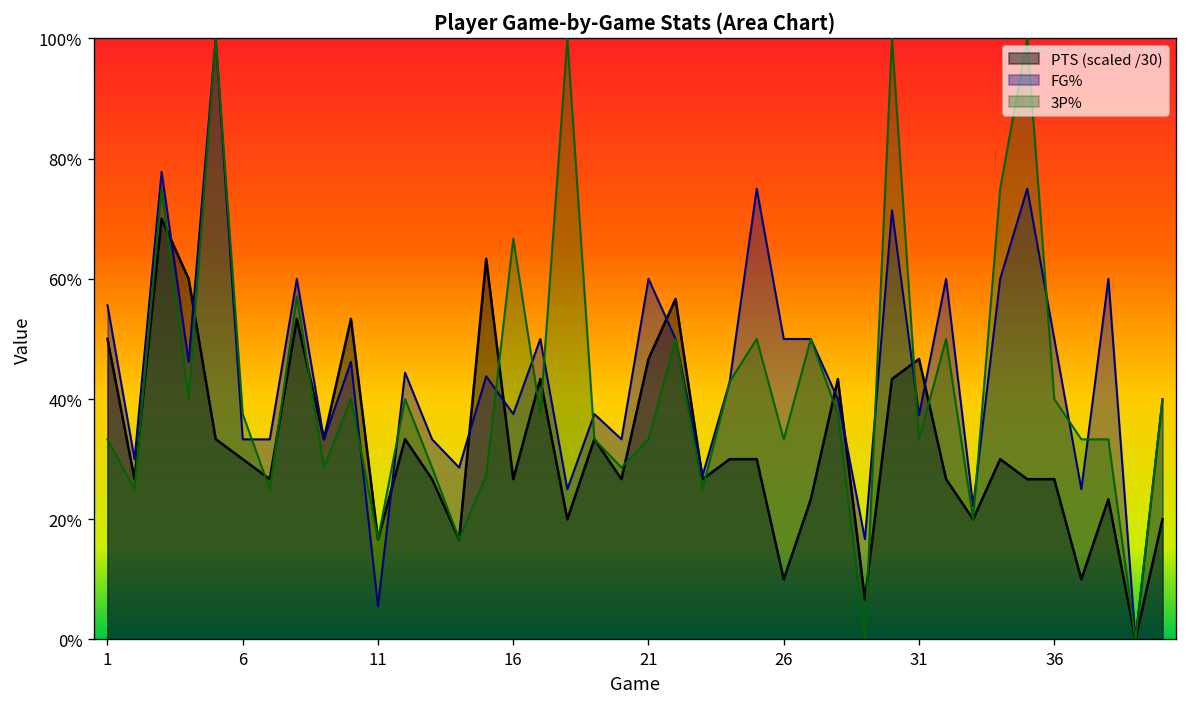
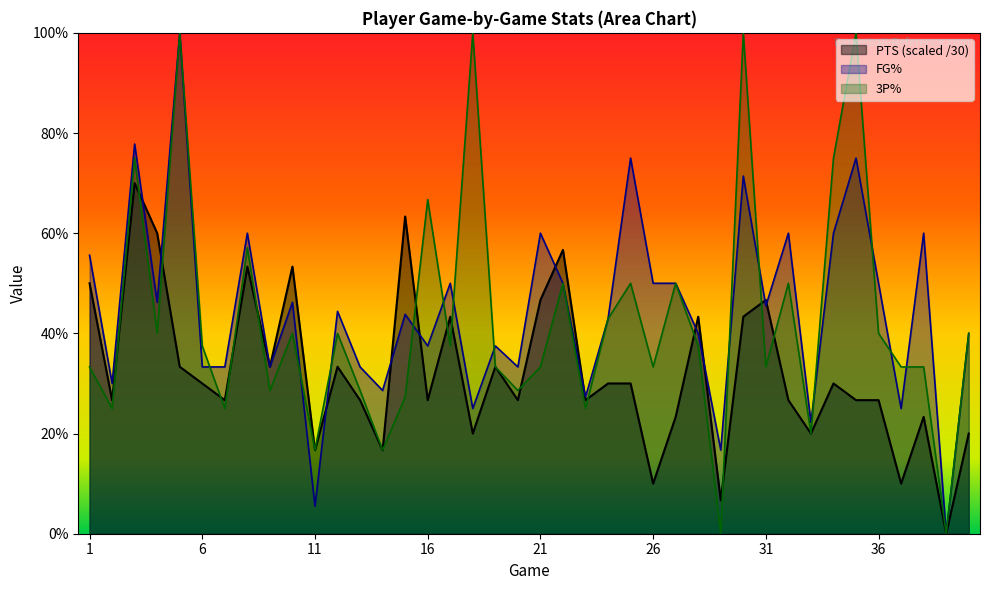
FG%, 31: 37% -> 46%
